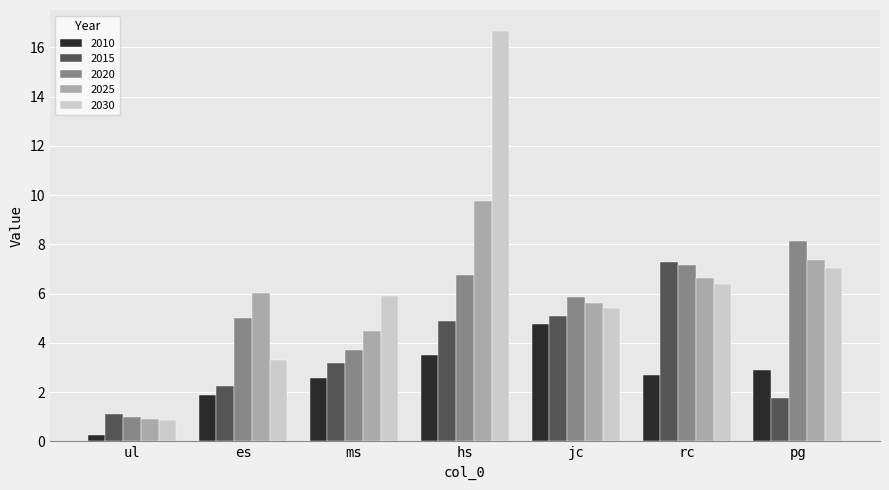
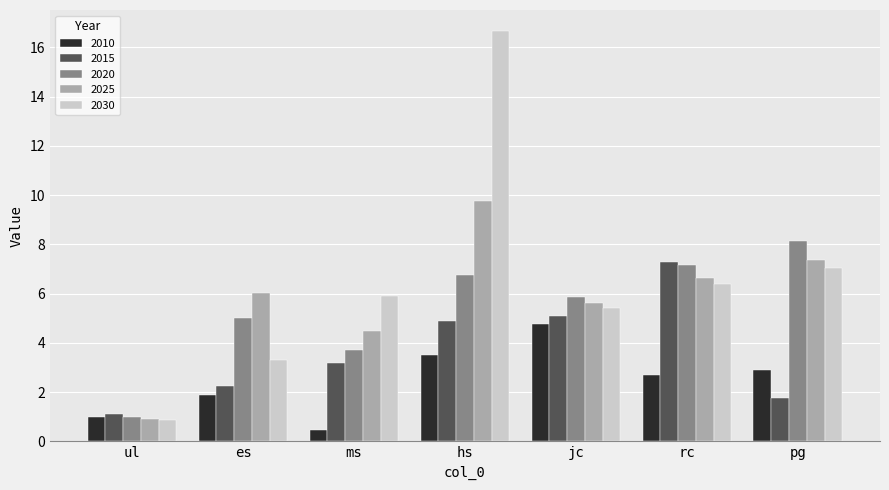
2010, ul: 0.3 -> 1.0
2010, ms: 2.6 -> 0.5
